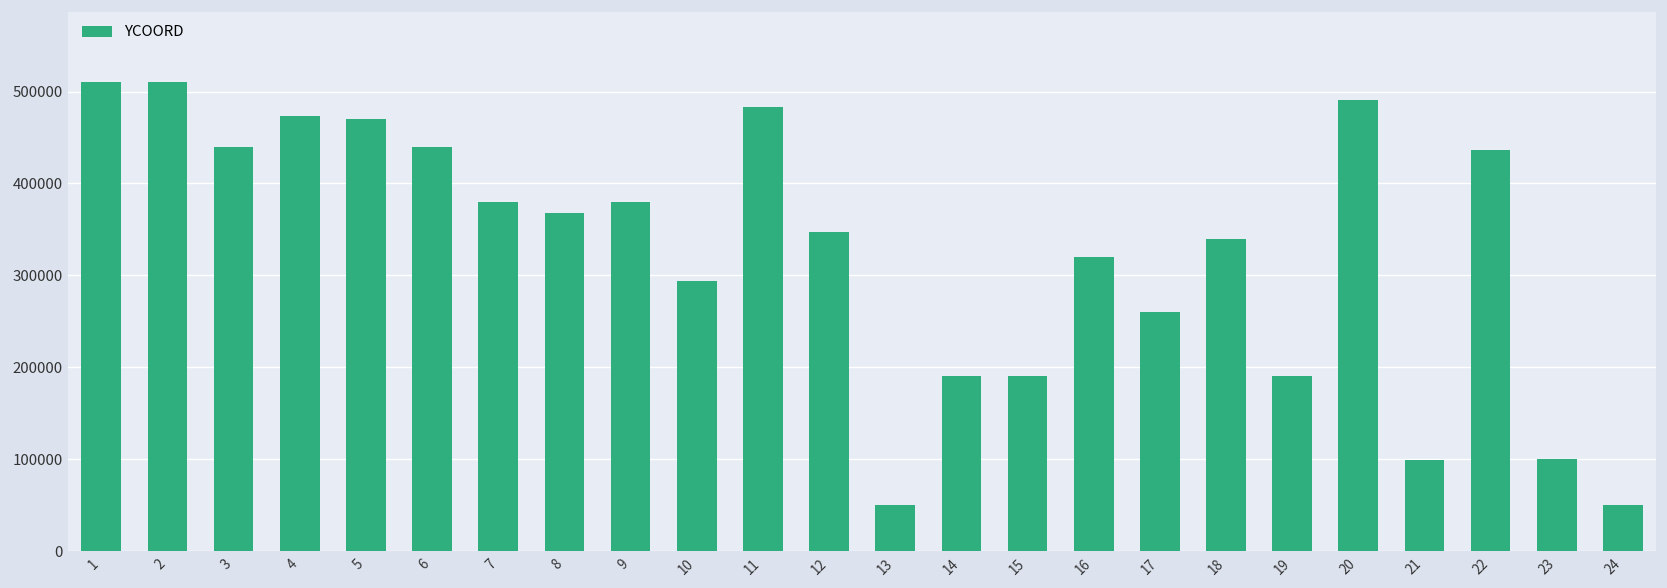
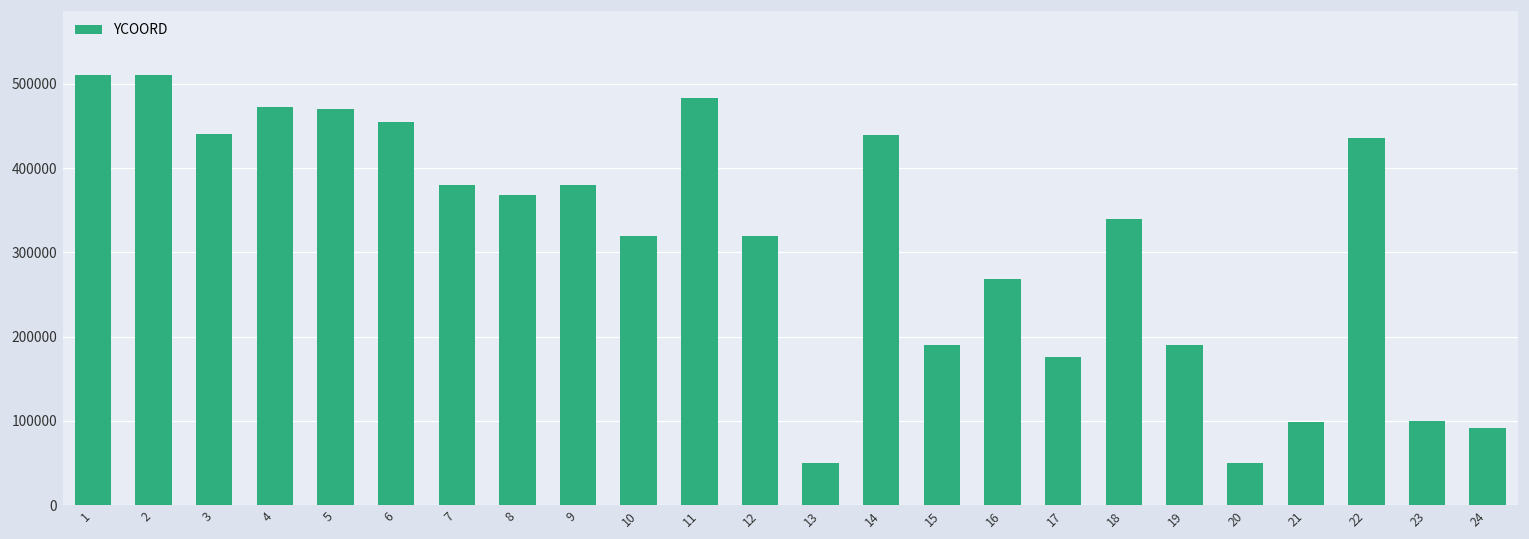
6: 440000 -> 450000
10: 290000 -> 320000
12: 350000 -> 320000
14: 190000 -> 440000
16: 320000 -> 270000
17: 260000 -> 180000
20: 490000 -> 50000
24: 50000 -> 90000
